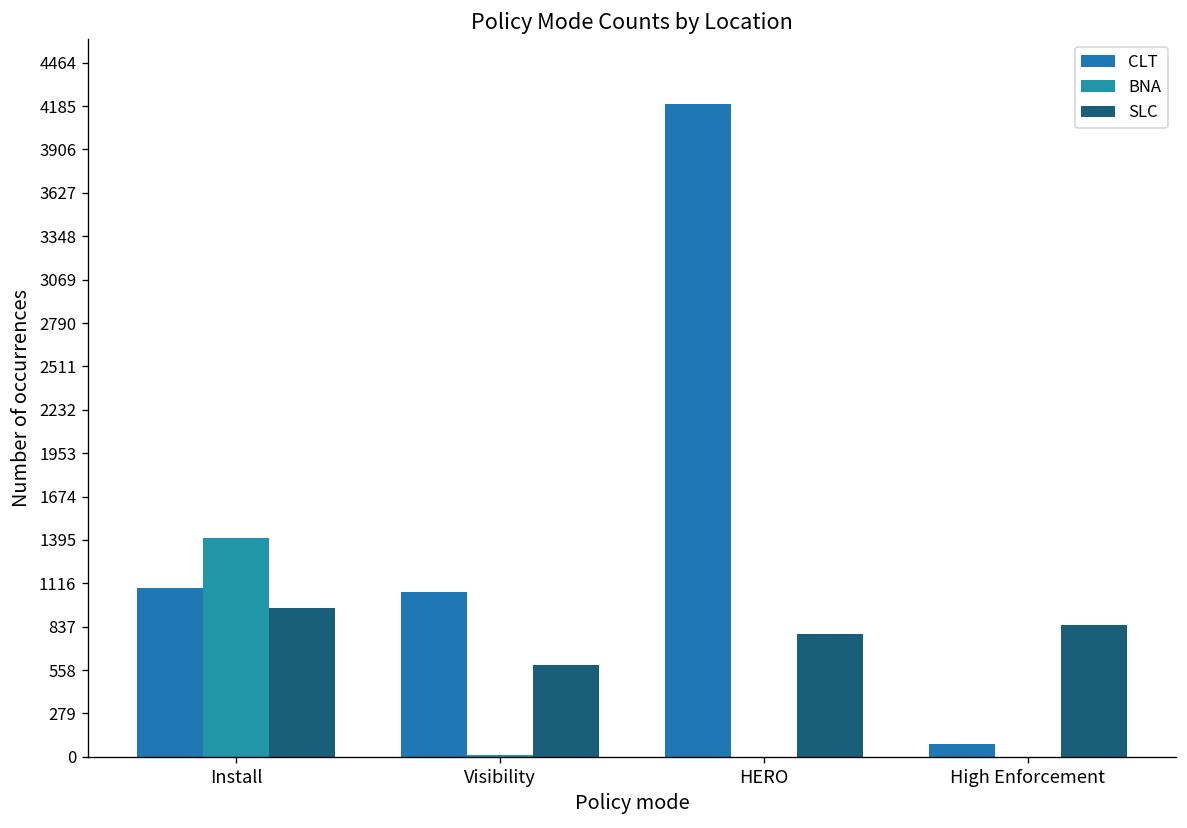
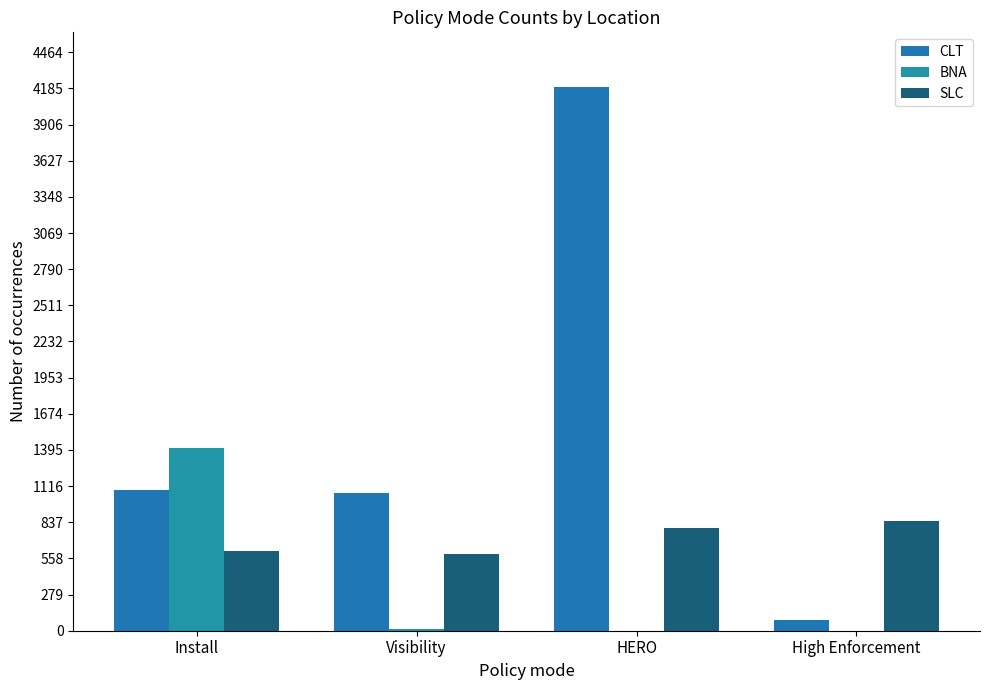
SLC, Install: 960 -> 620
